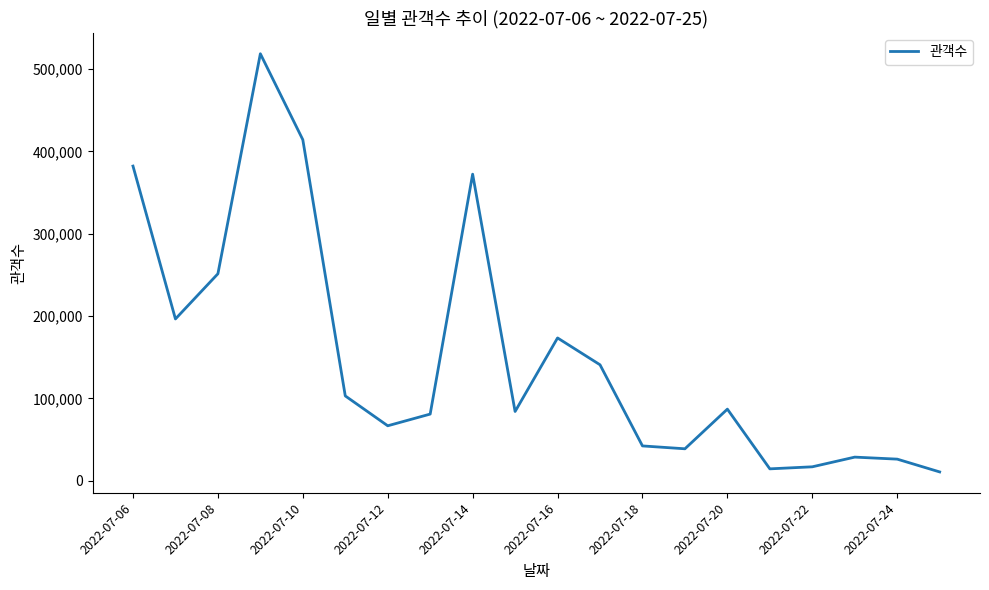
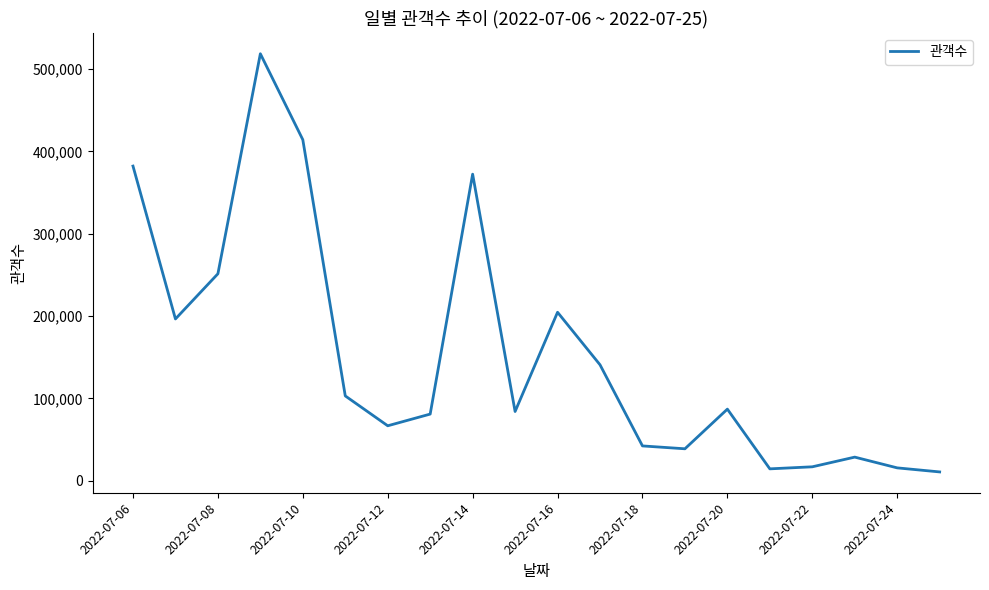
2022-07-16: 170,000 -> 200,000
2022-07-24: 30,000 -> 20,000
